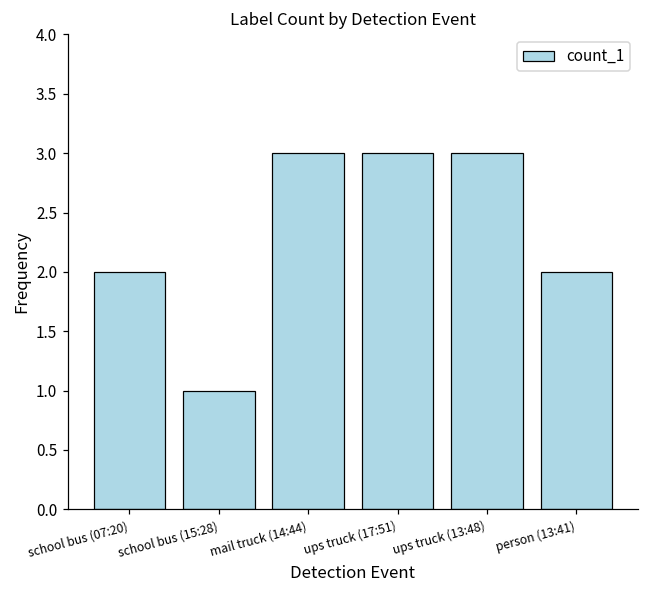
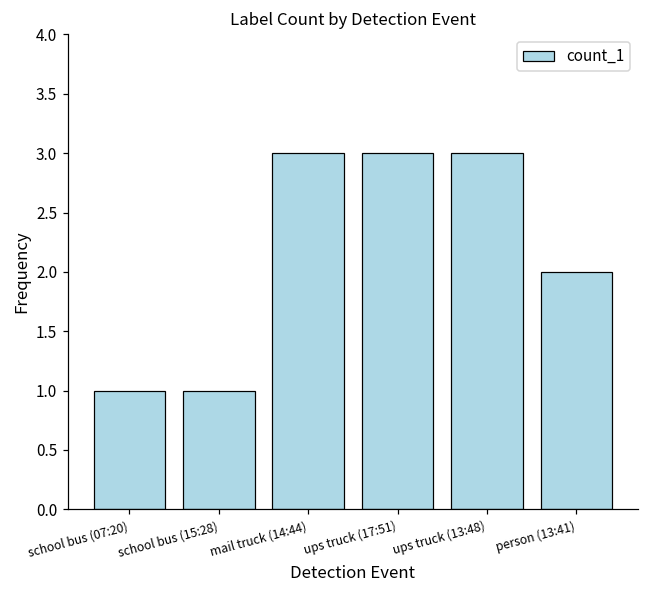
school bus (07:20): 2 -> 1
